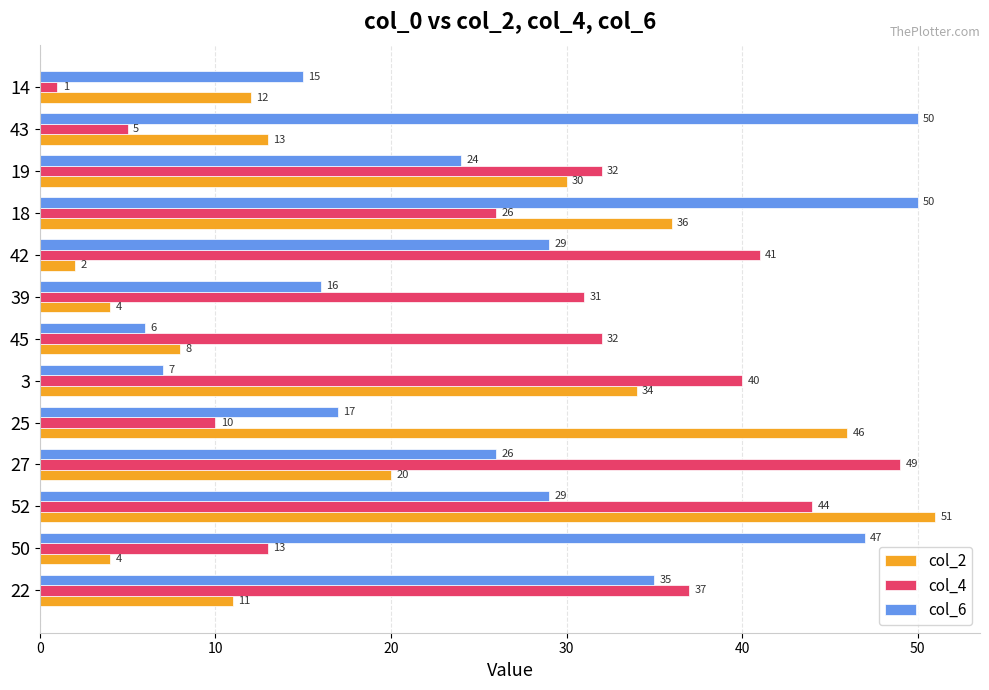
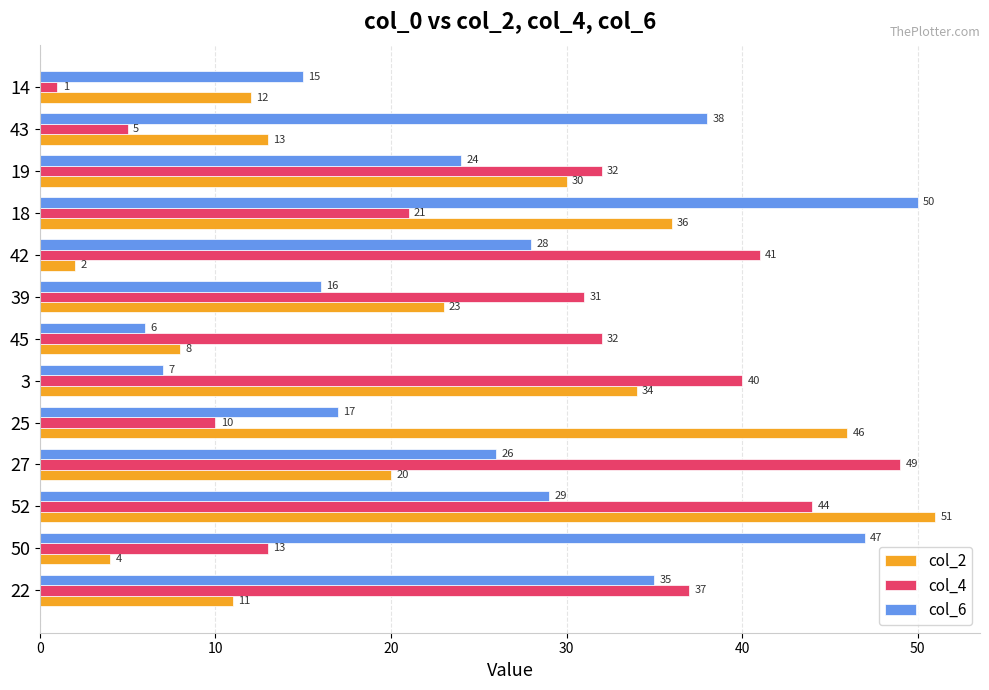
col_6, 43: 50 -> 38
col_4, 18: 26 -> 21
col_6, 42: 29 -> 28
col_2, 39: 4 -> 23
